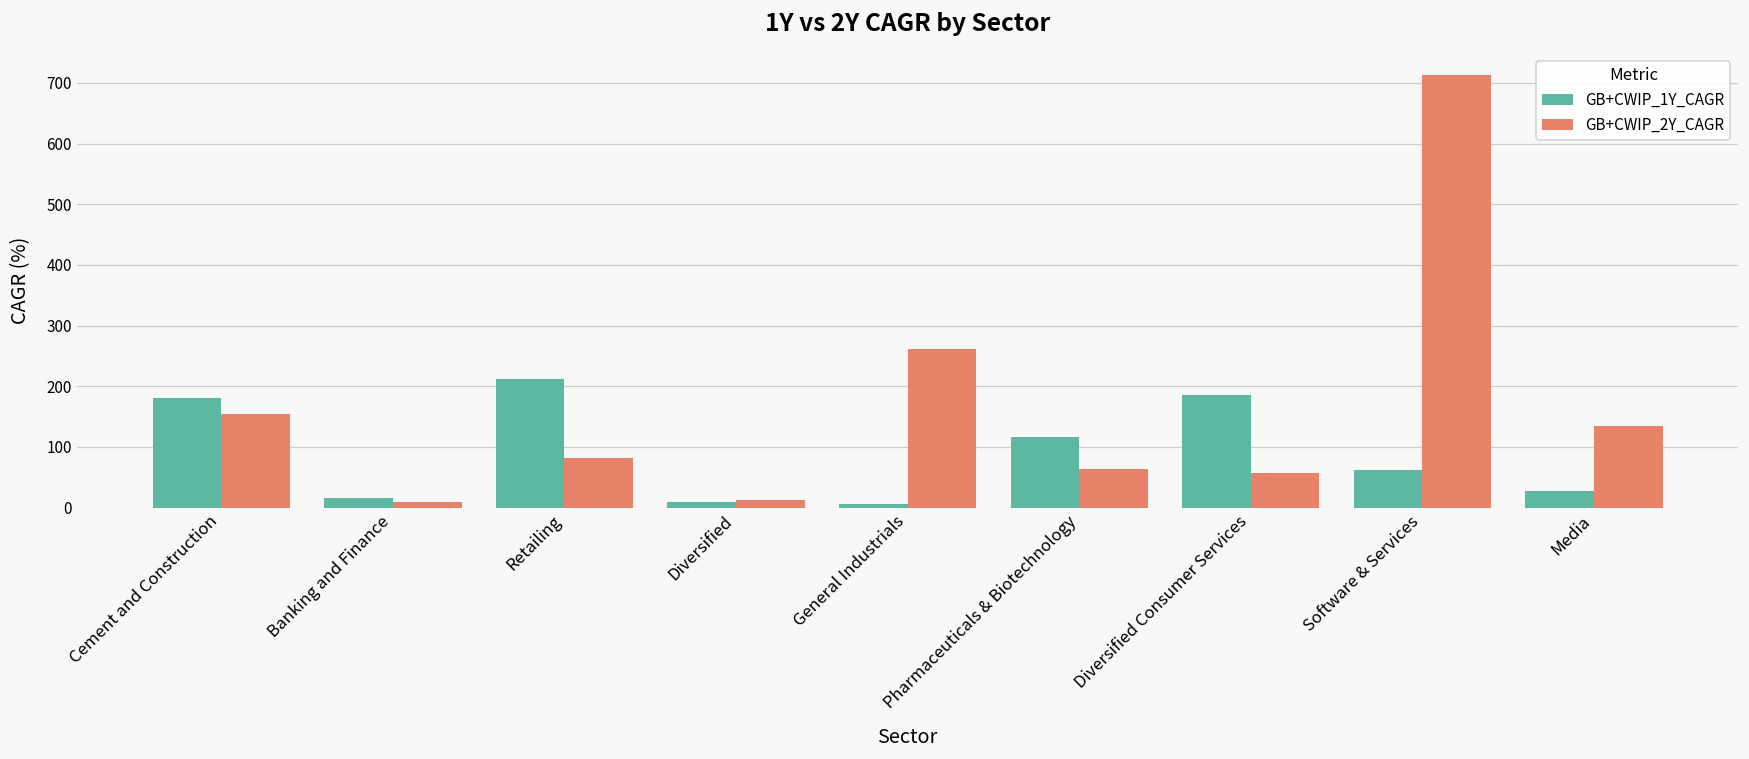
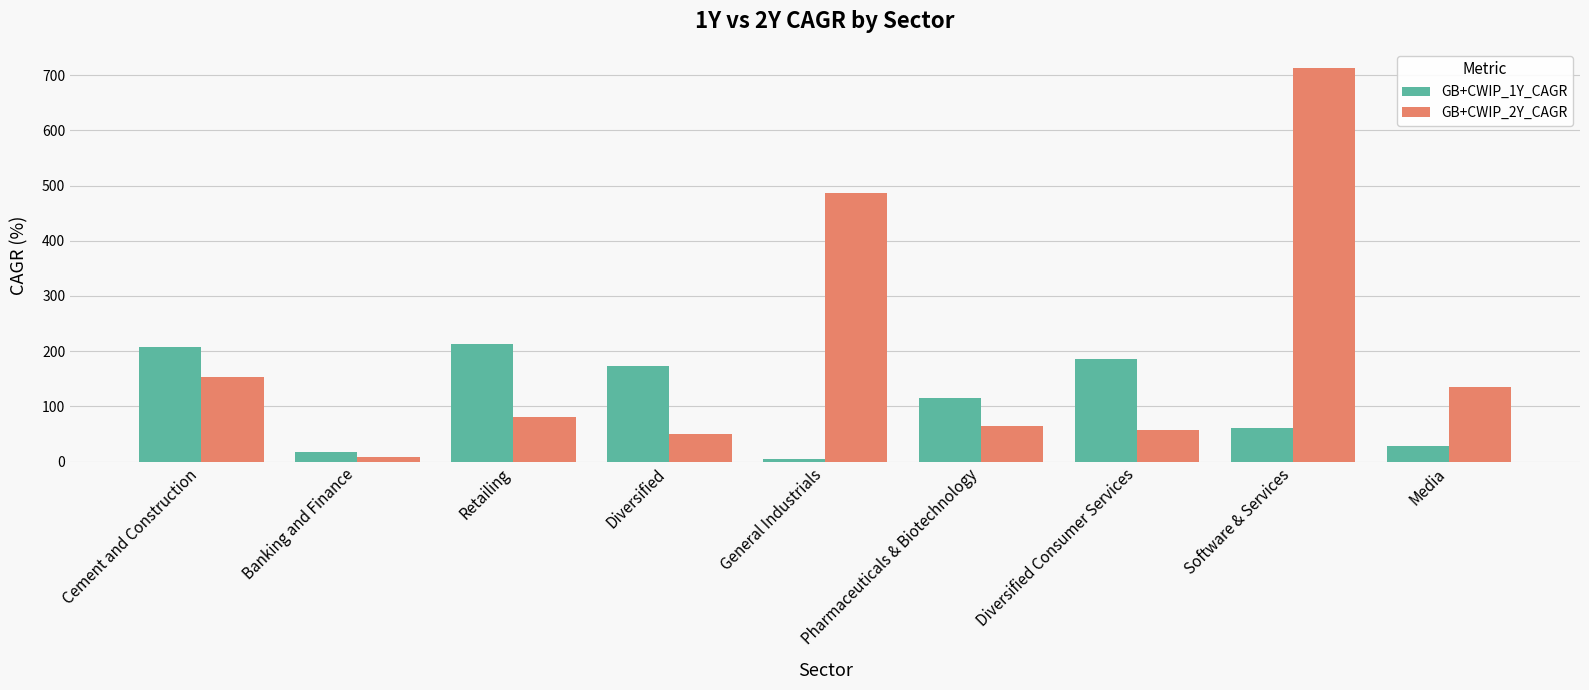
GB+CWIP_1Y_CAGR, Cement and Construction: 180 -> 210
GB+CWIP_1Y_CAGR, Diversified: 10 -> 170
GB+CWIP_2Y_CAGR, Diversified: 10 -> 50
GB+CWIP_2Y_CAGR, General Industrials: 260 -> 490
